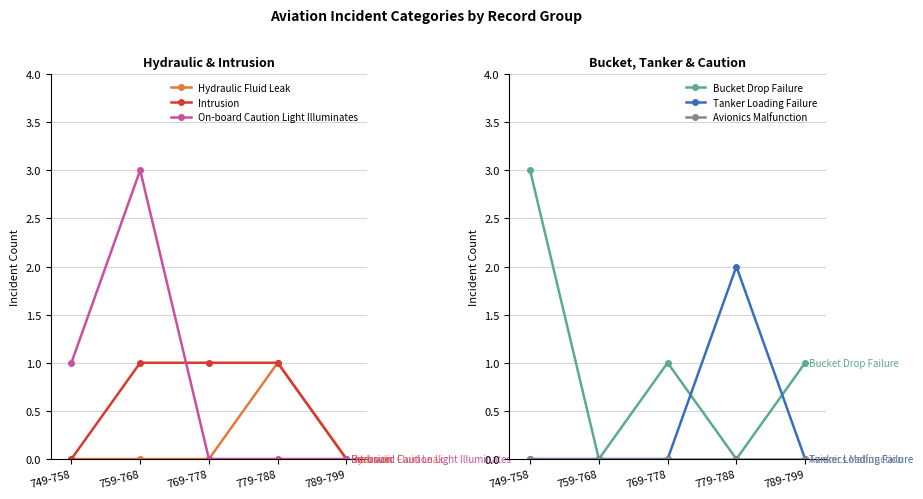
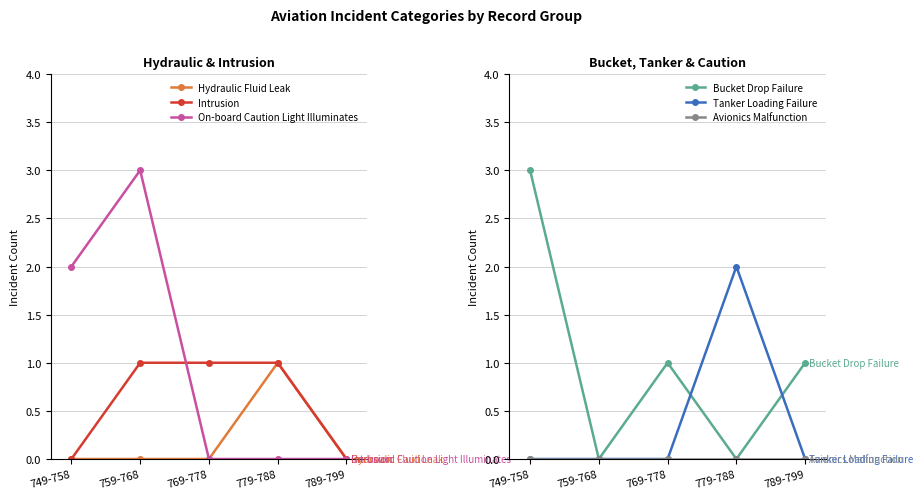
Hydraulic & Intrusion, On-board Caution Light Illuminates, 749-758: 1 -> 2
